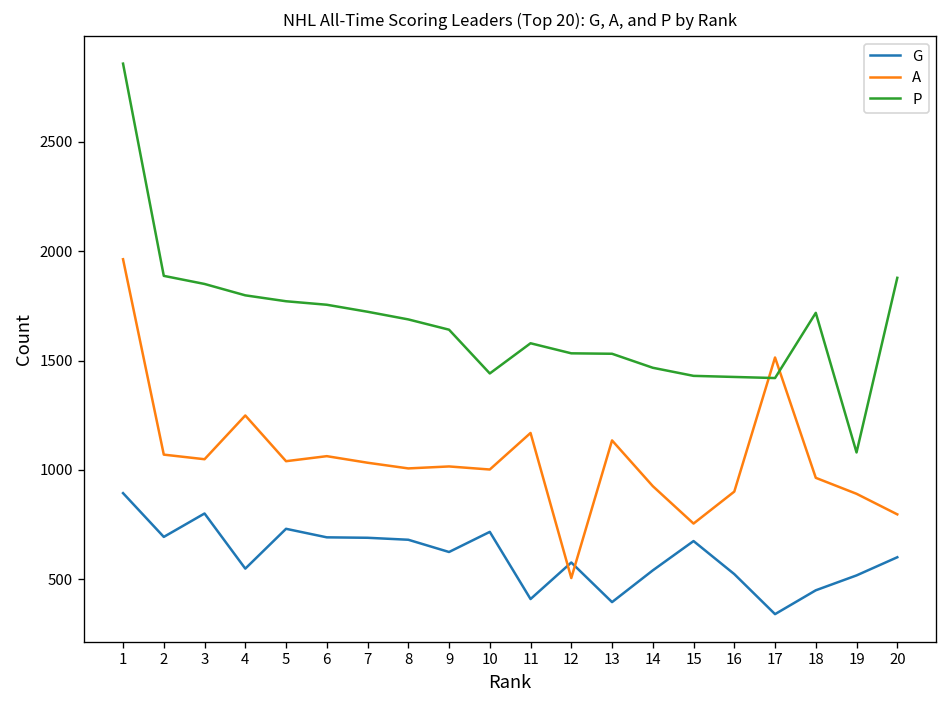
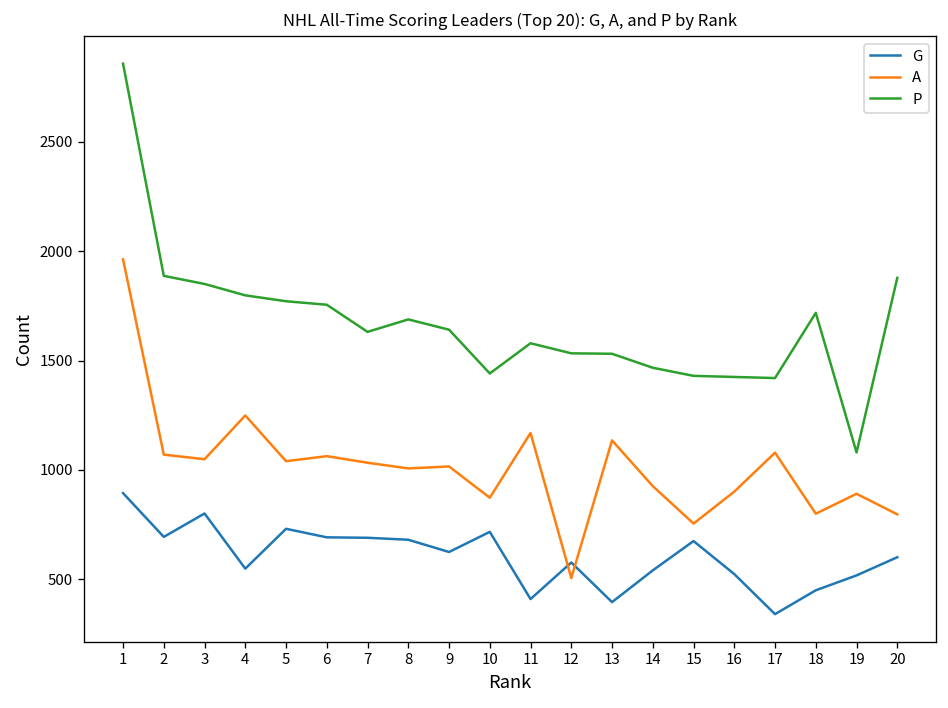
P, 7: 1720 -> 1630
A, 10: 1000 -> 870
A, 17: 1510 -> 1080
A, 18: 960 -> 800
